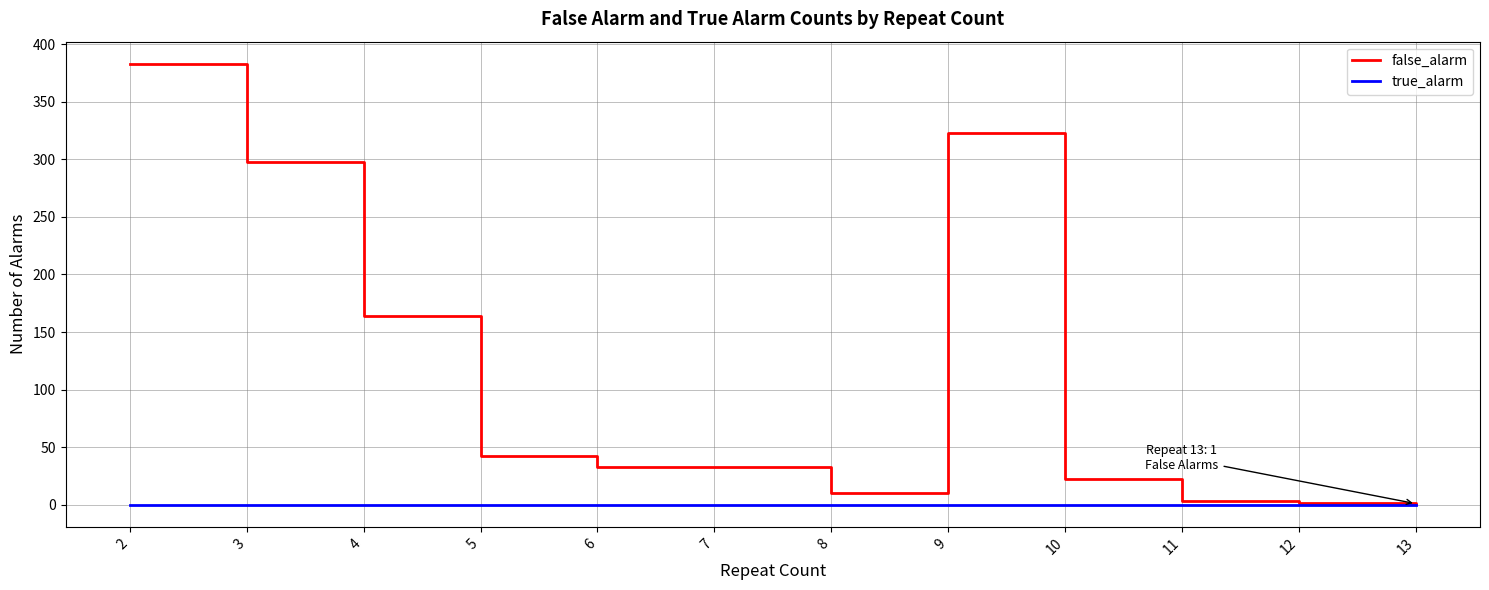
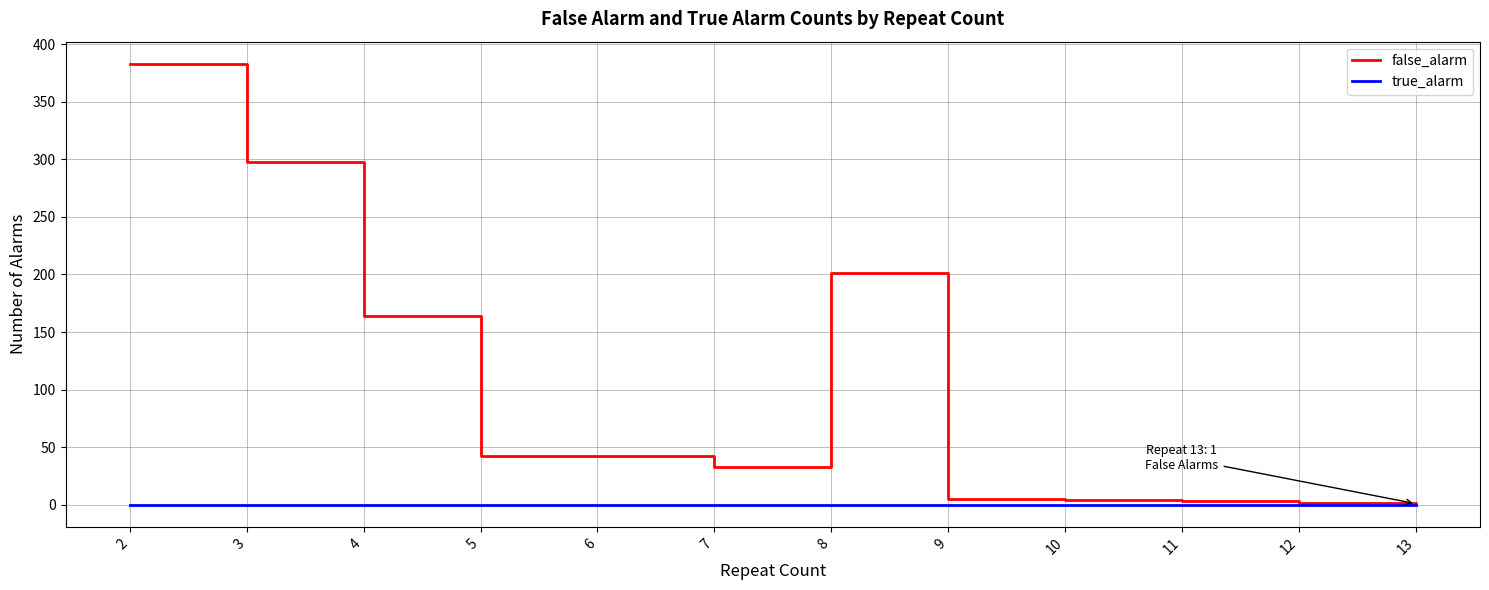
false_alarm, 6: 33 -> 42
false_alarm, 8: 10 -> 201
false_alarm, 9: 323 -> 5
false_alarm, 10: 22 -> 4
